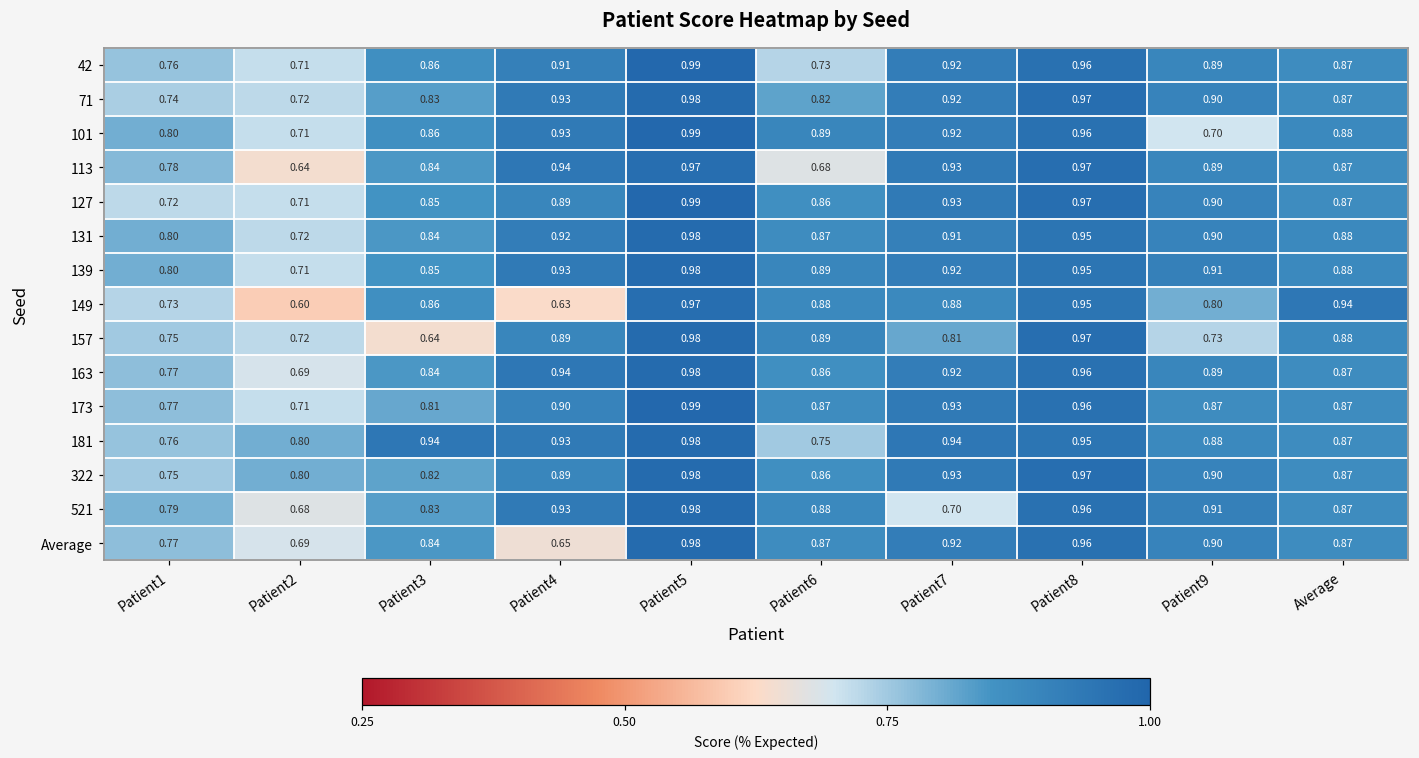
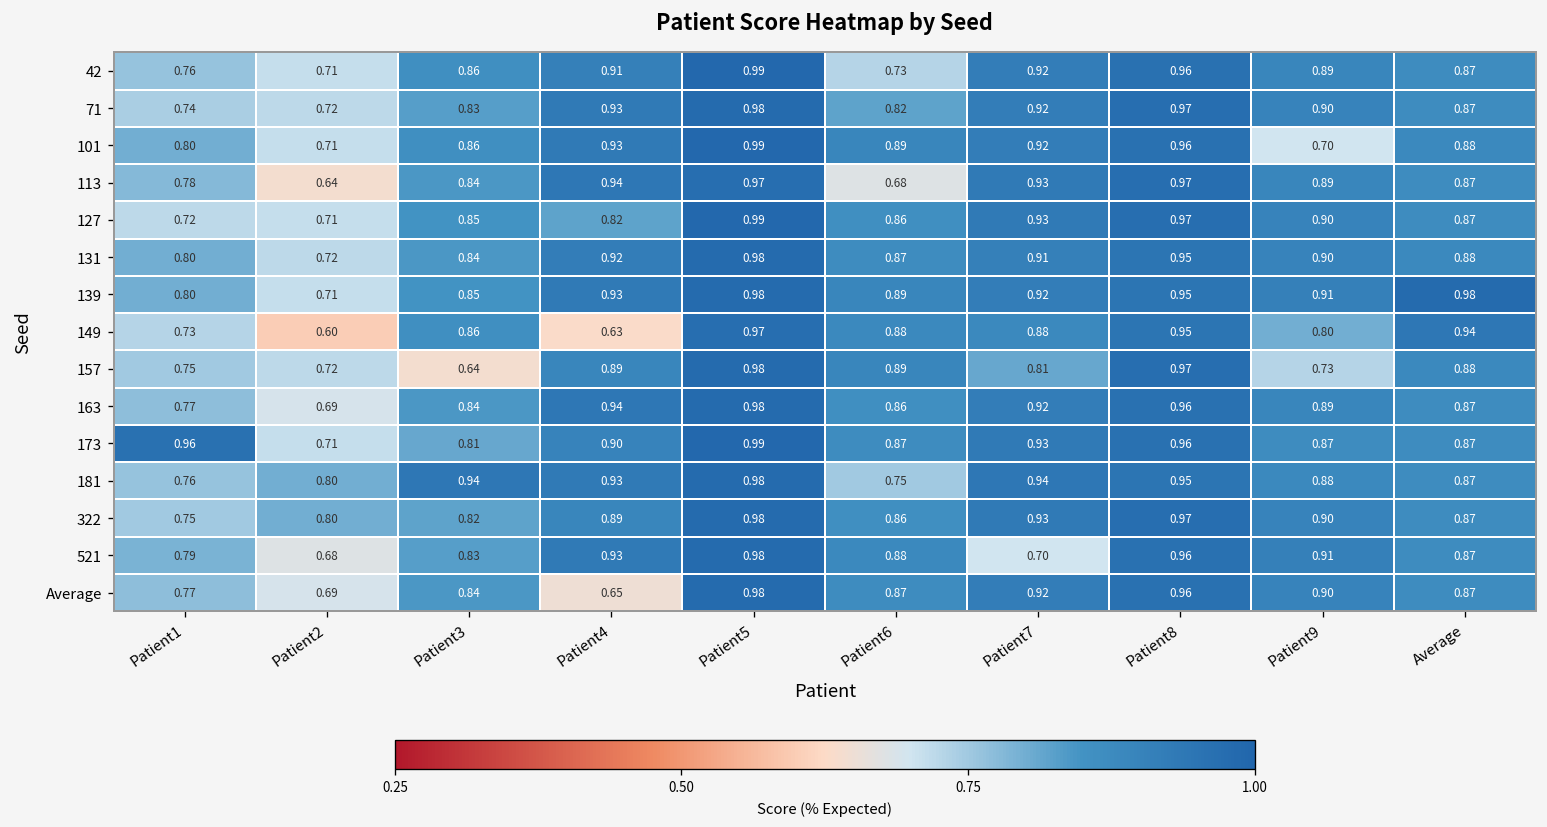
127, Patient4: 0.89 -> 0.82
139, Average: 0.88 -> 0.98
173, Patient1: 0.77 -> 0.96
